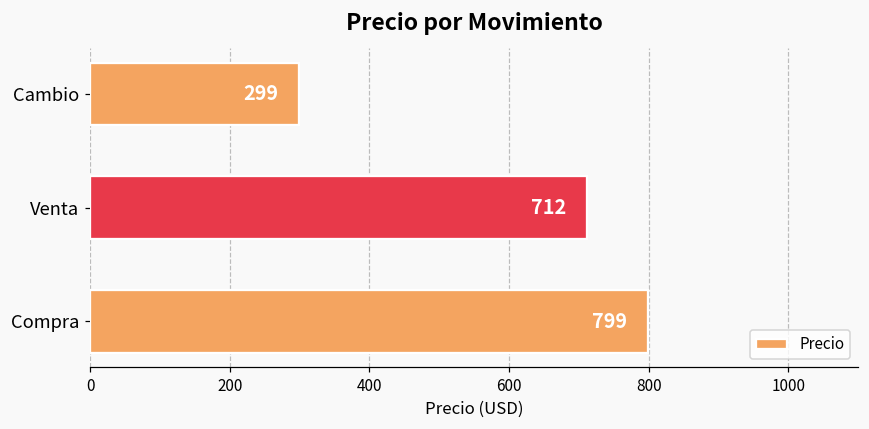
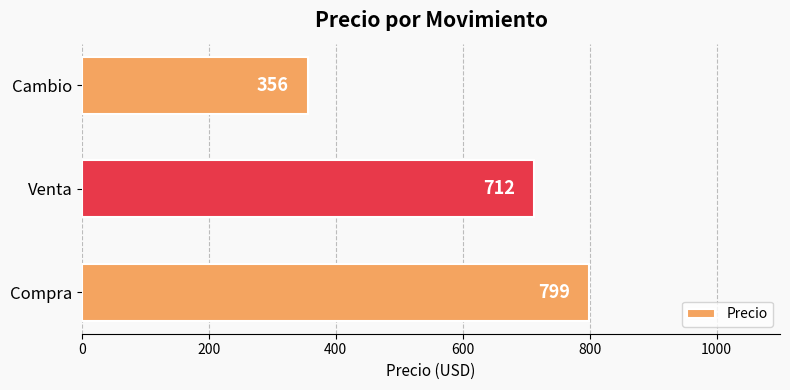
Cambio: 299 -> 356
